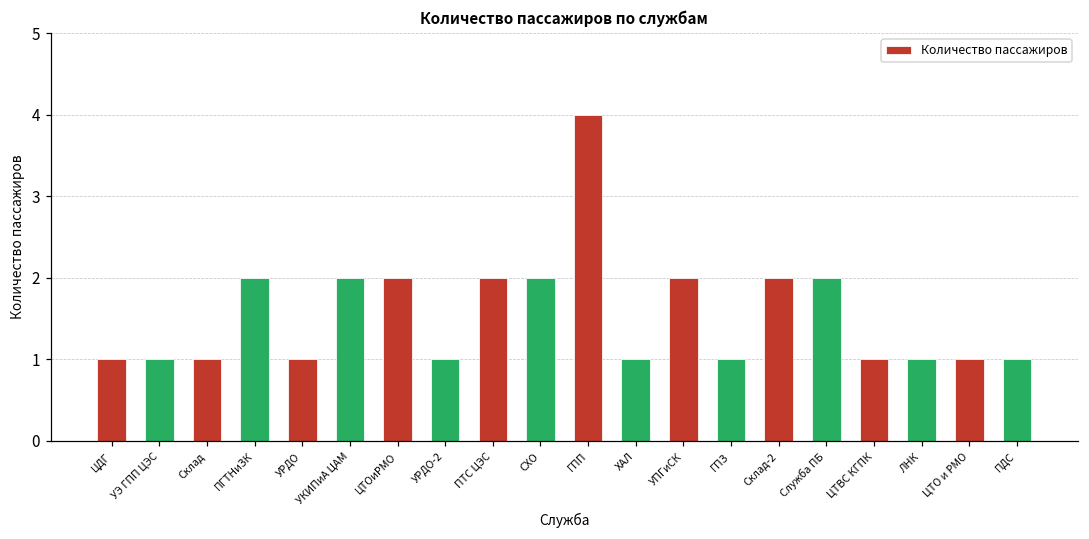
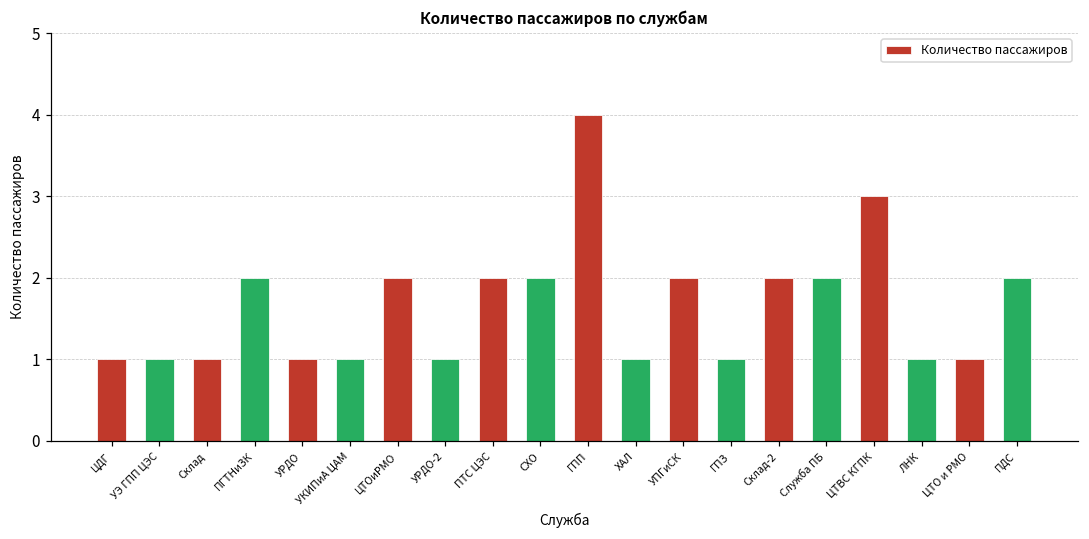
УКИПиА ЦАМ: 2 -> 1
ЦТВС КГПК: 1 -> 3
ПДС: 1 -> 2
